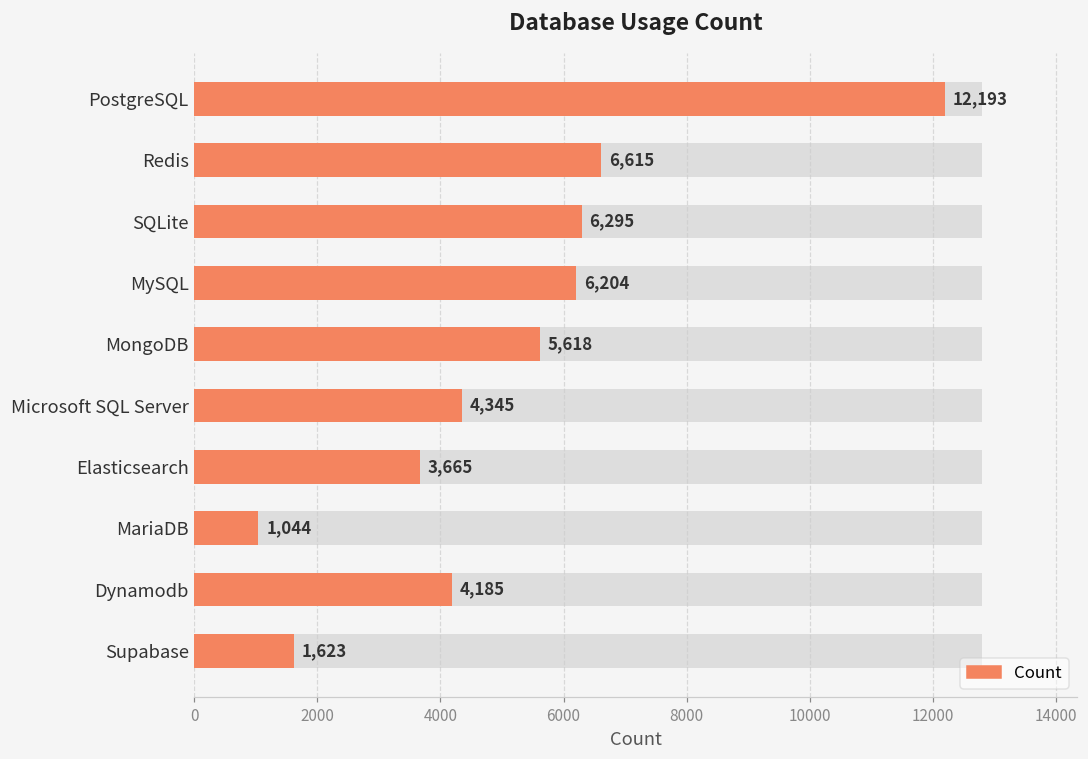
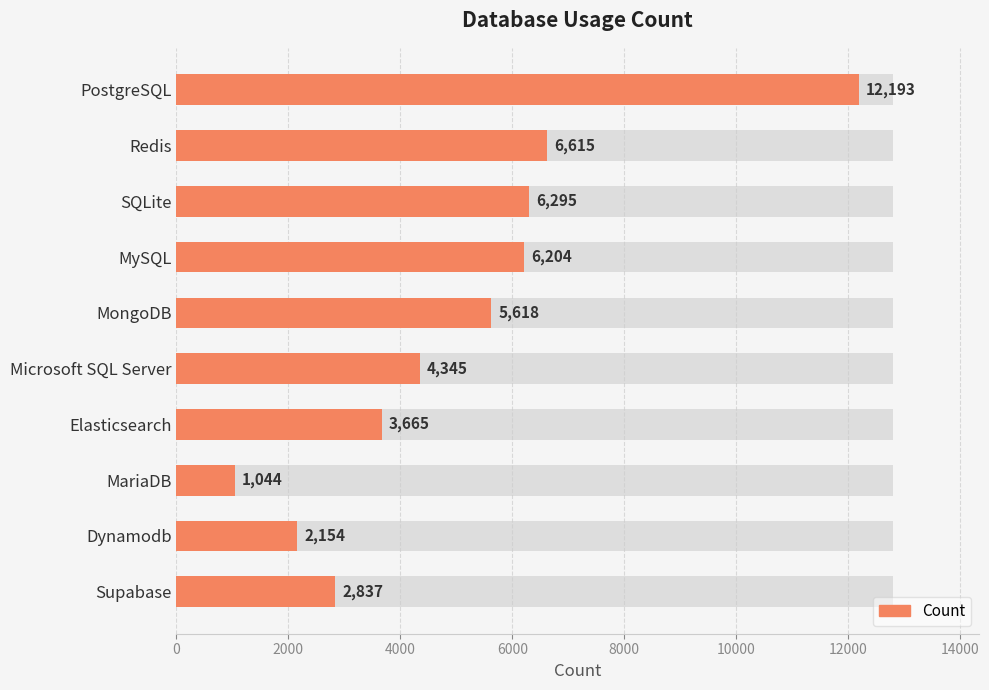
Count, Dynamodb: 4,185 -> 2,154
Count, Supabase: 1,623 -> 2,837
